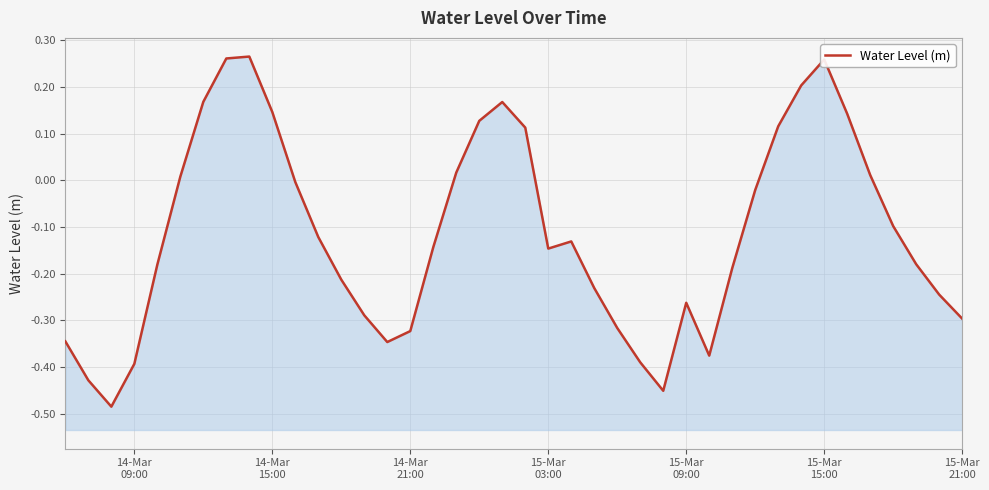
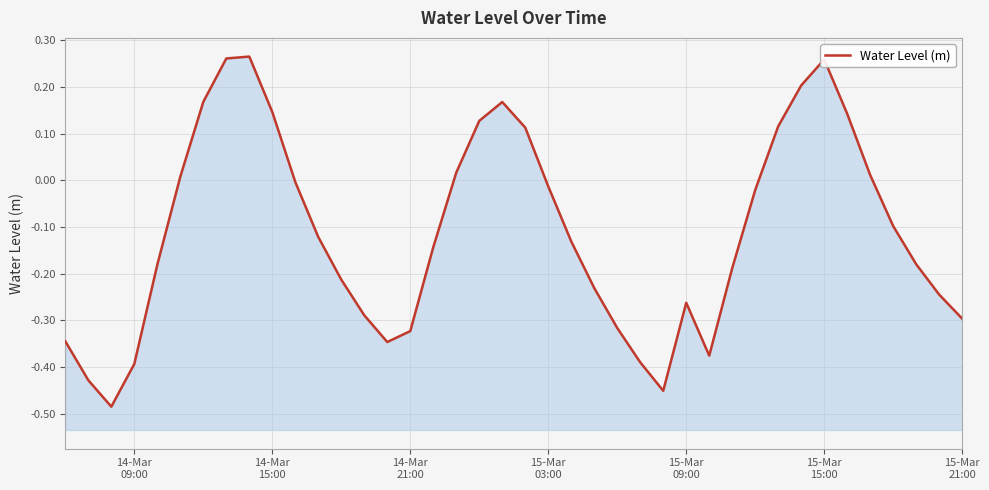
15-Mar 03:00: -0.15 -> -0.01
